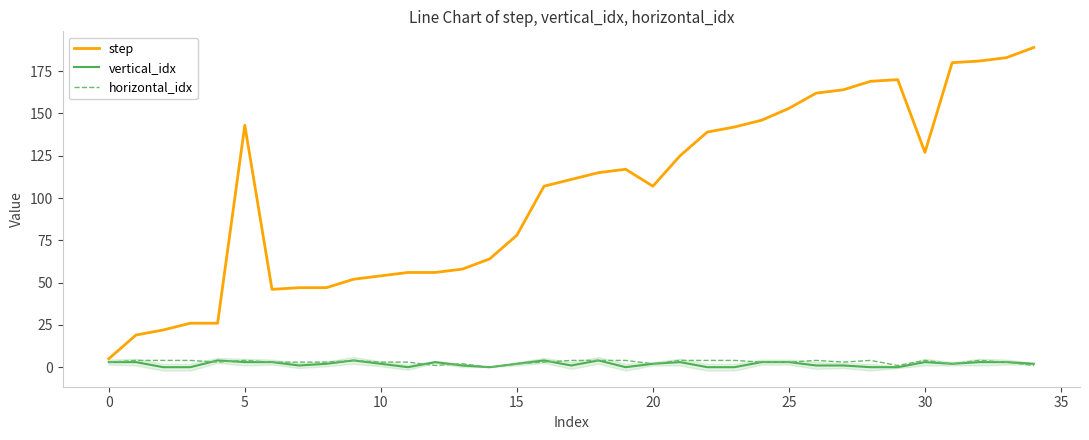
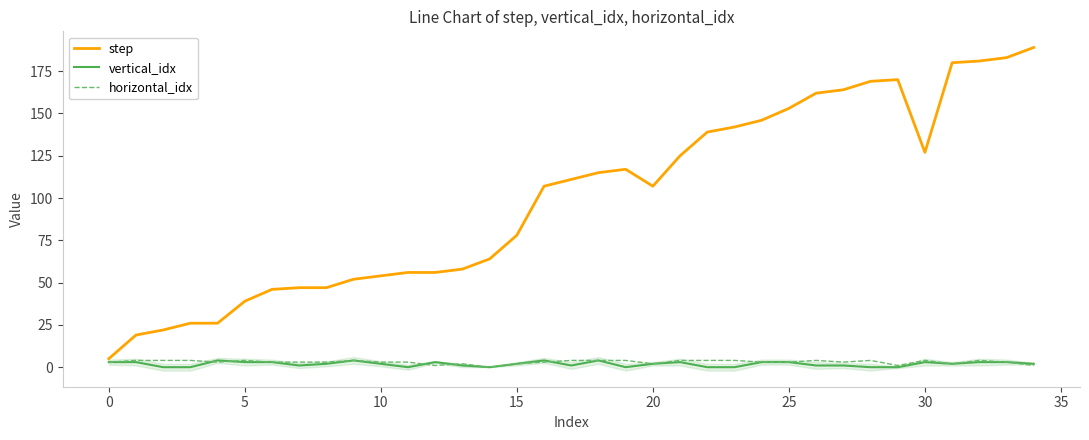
step, 5: 143 -> 39
